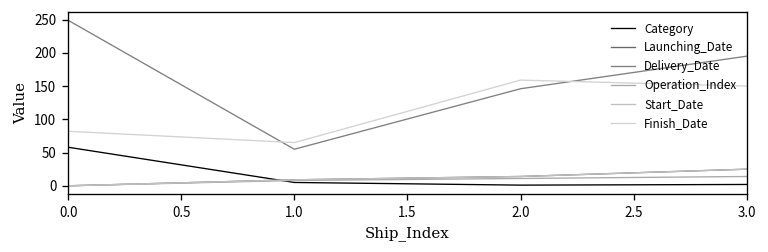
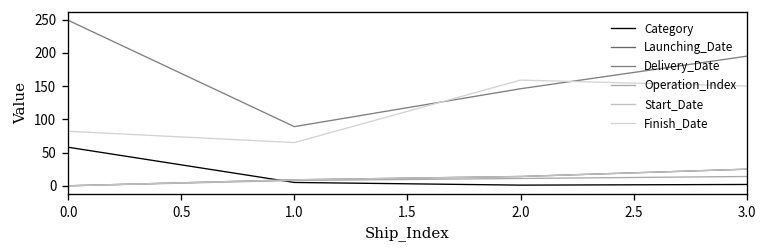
Delivery_Date, 1.0: 60 -> 90
